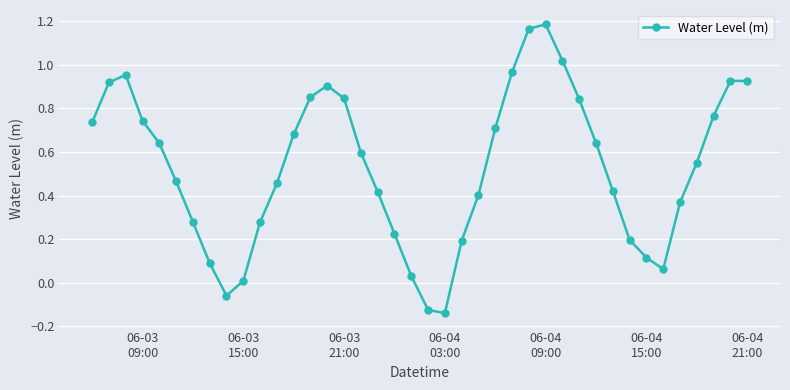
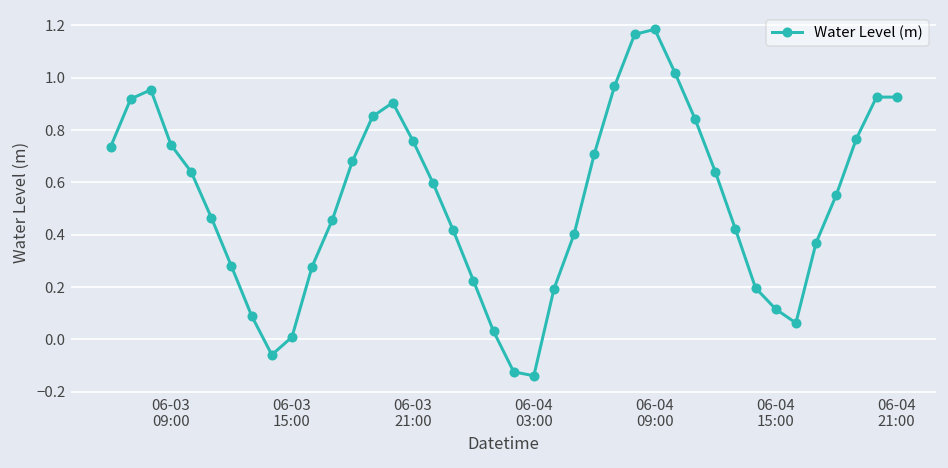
06-03 21:00: 0.85 -> 0.76
